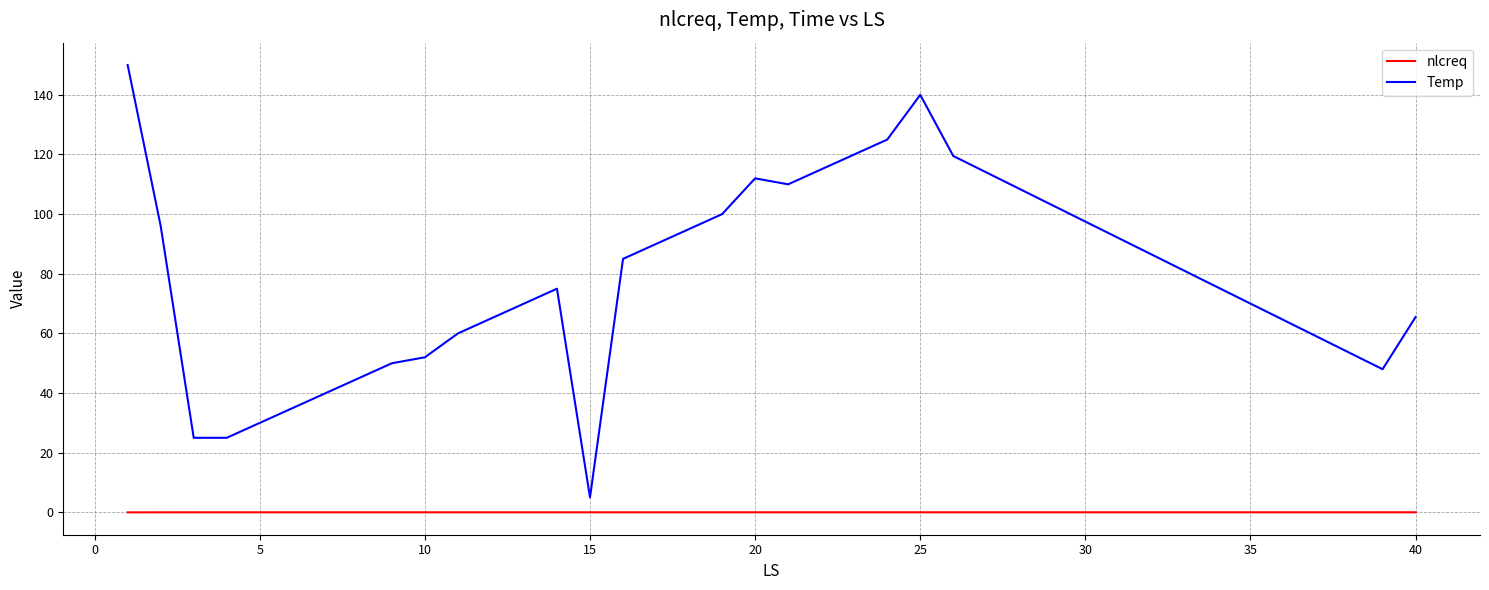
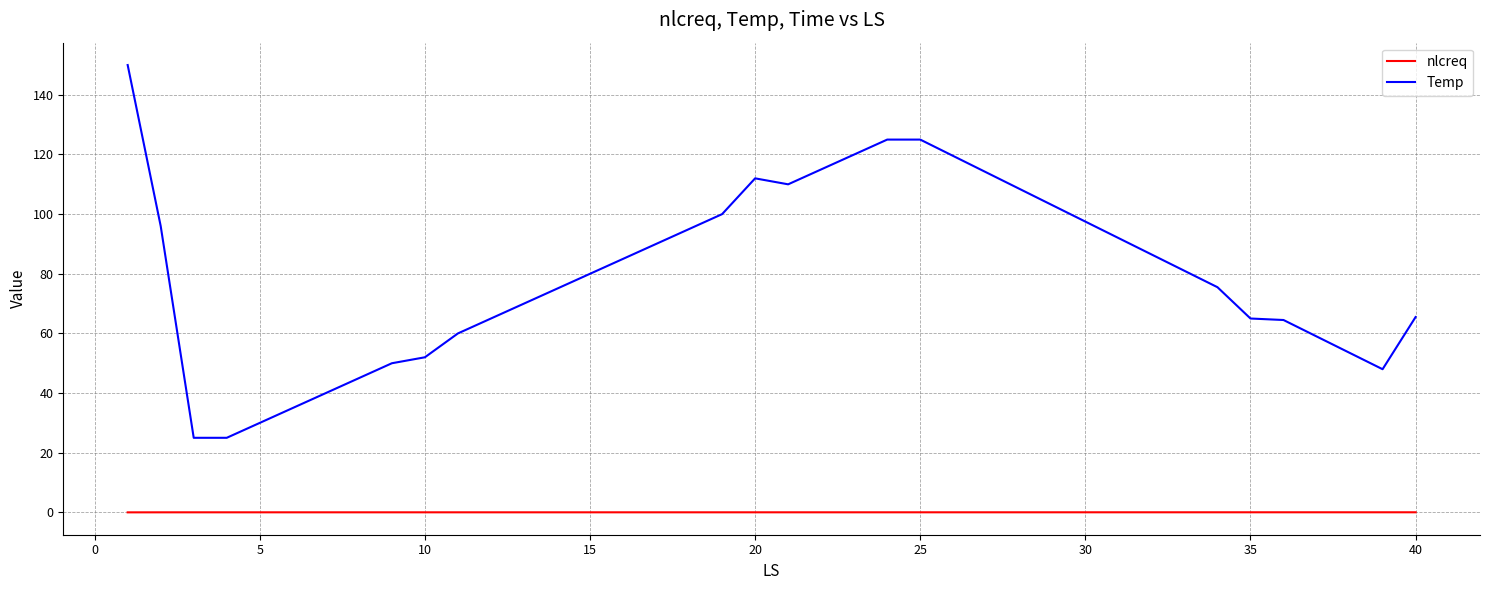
Temp, 15: 5 -> 80
Temp, 25: 140 -> 125
Temp, 35: 70 -> 65
